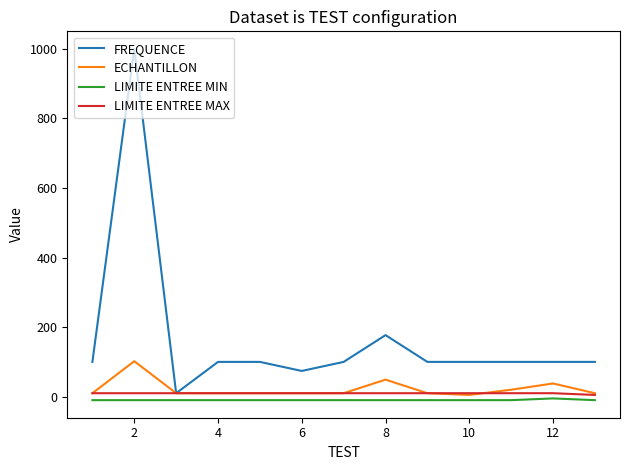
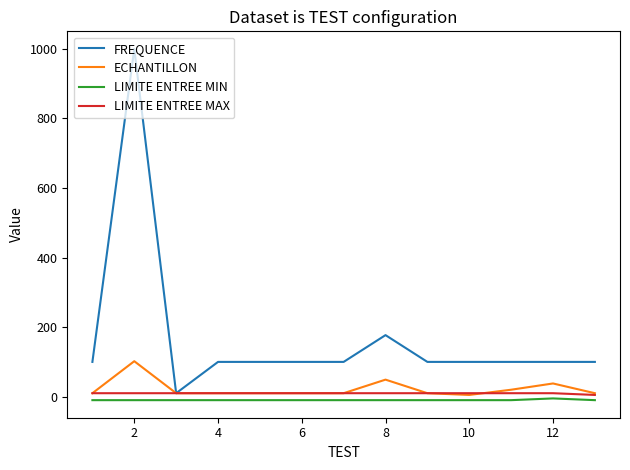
FREQUENCE, 6: 70 -> 100
